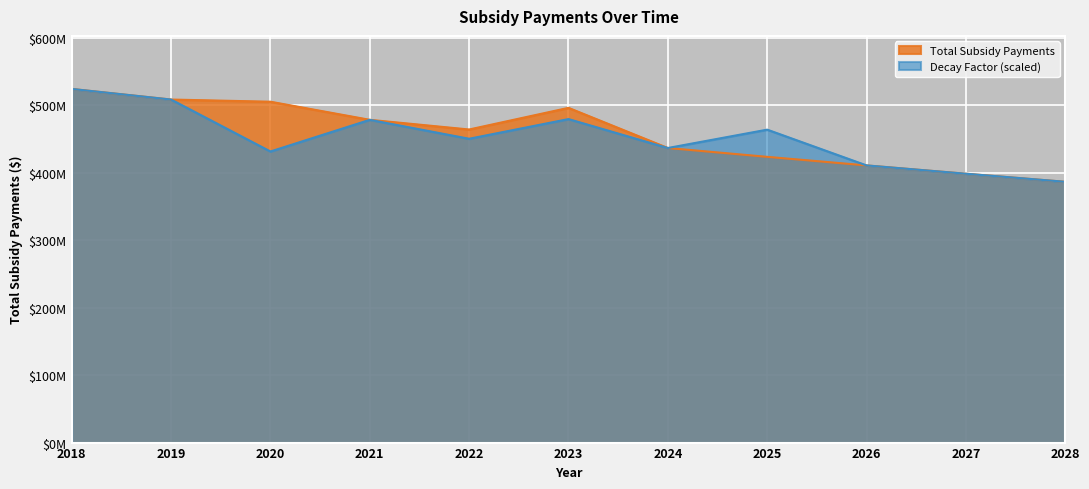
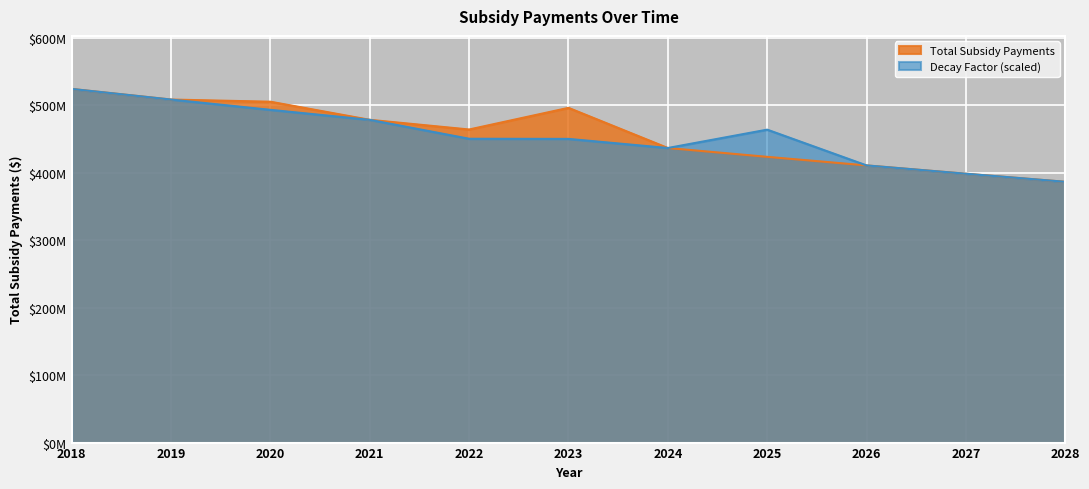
Decay Factor (scaled), 2020: $430000000 -> $490000000
Decay Factor (scaled), 2023: $480000000 -> $450000000
